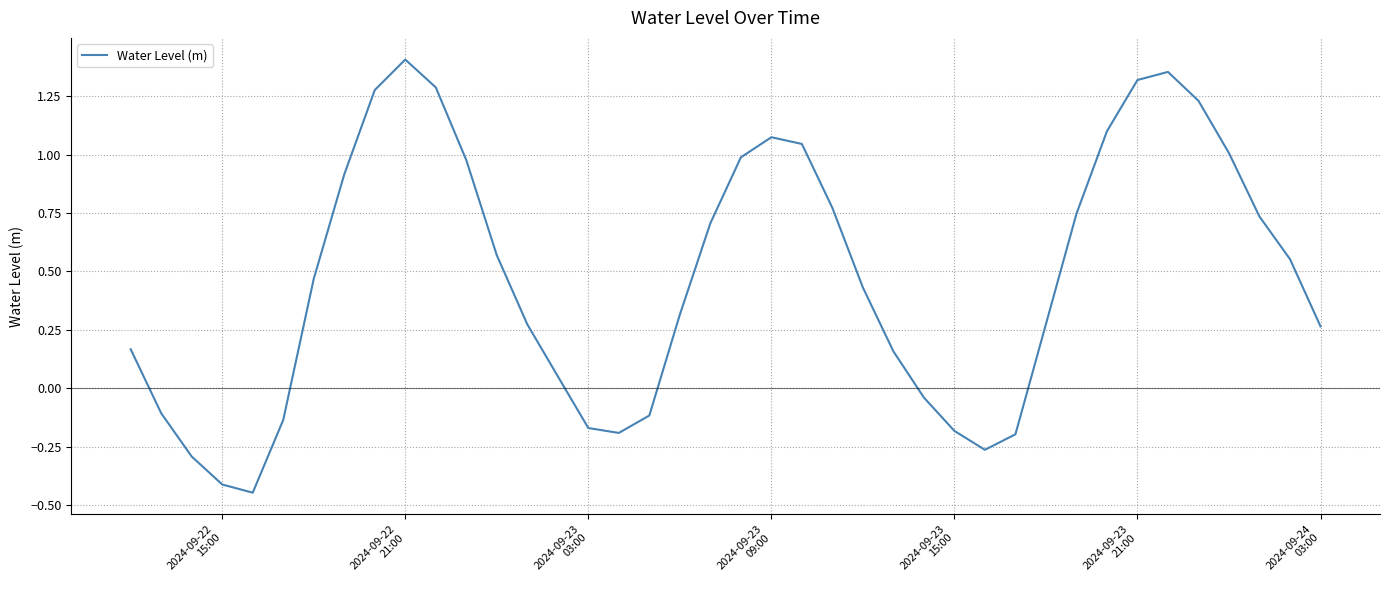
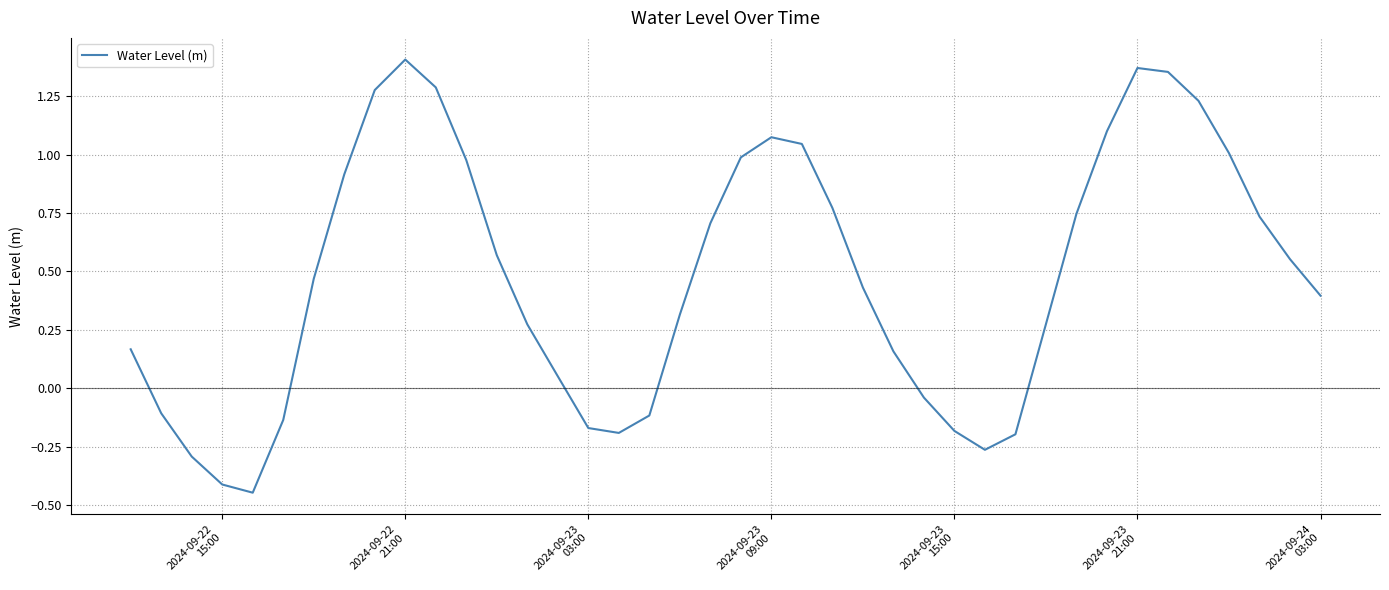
2024-09-23 21:00: 1.32 -> 1.37
2024-09-24 03:00: 0.27 -> 0.40
